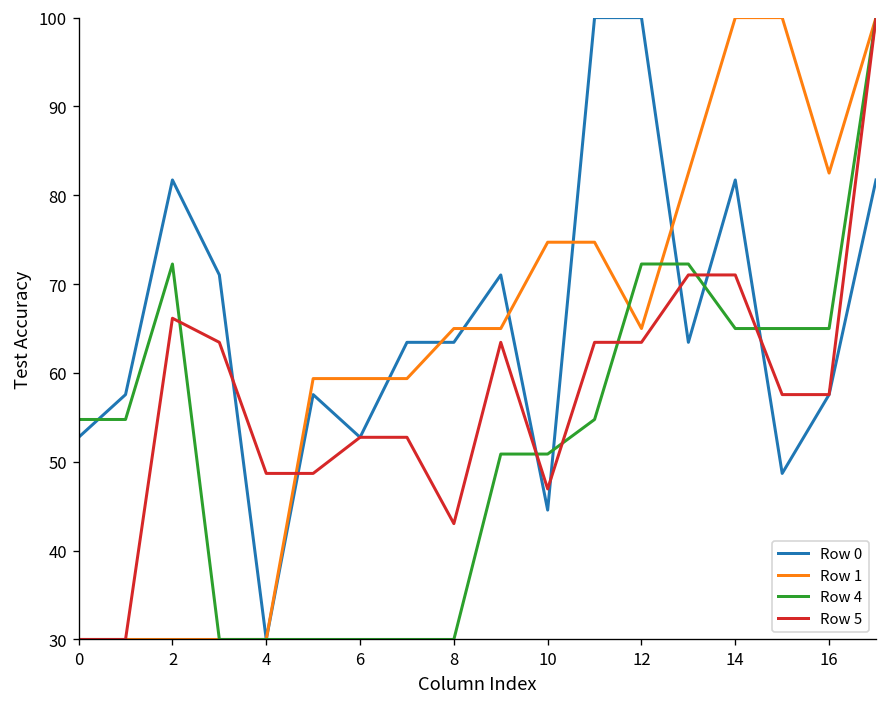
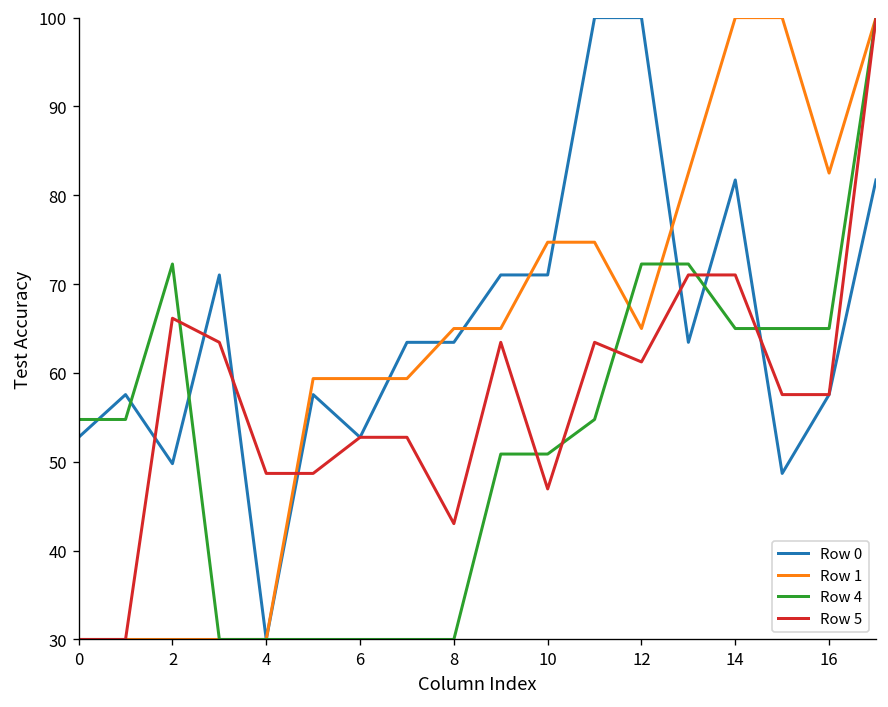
Row 0, 2: 82 -> 50
Row 0, 10: 45 -> 71
Row 5, 12: 63 -> 61
